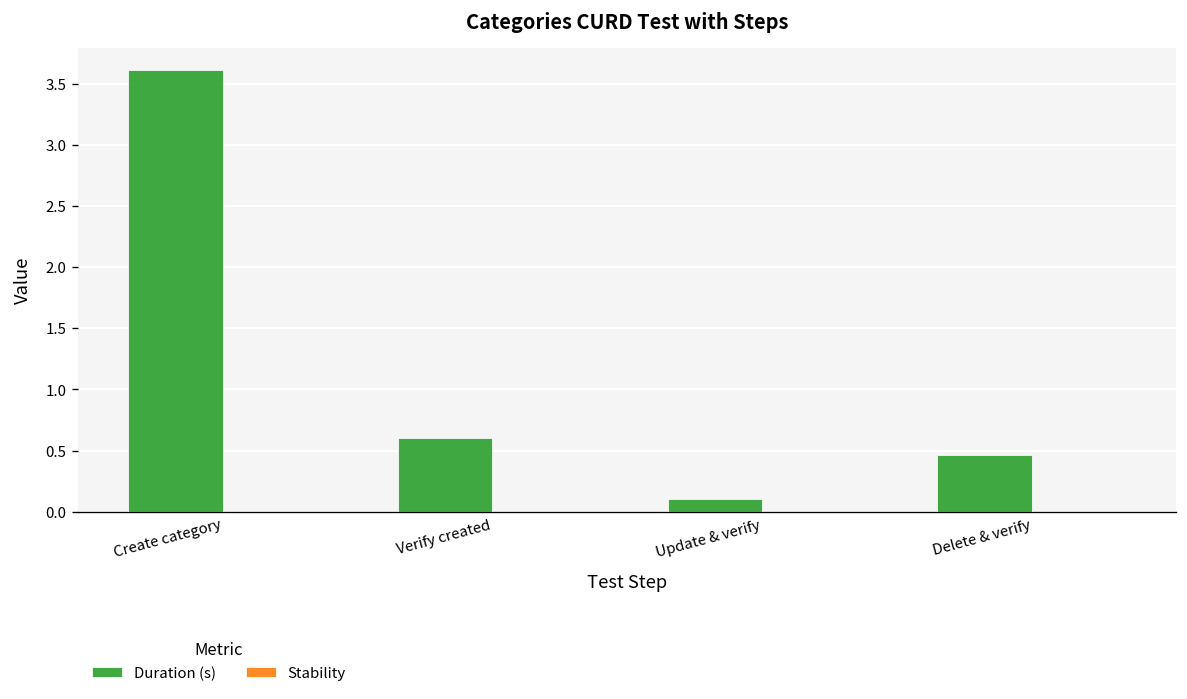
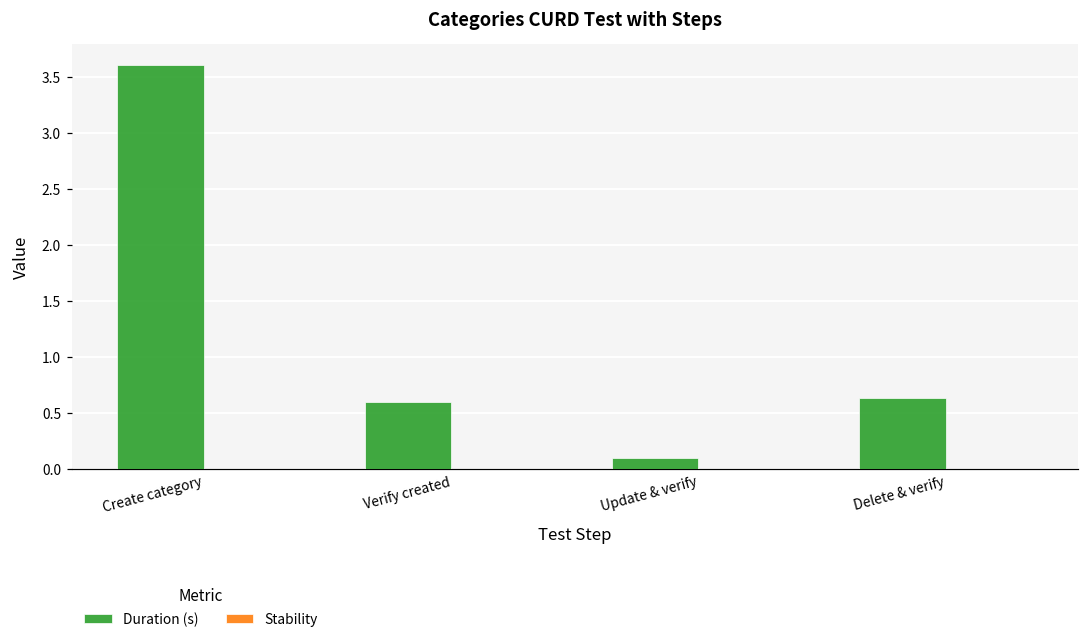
Duration (s), Delete & verify: 0.46 -> 0.64
